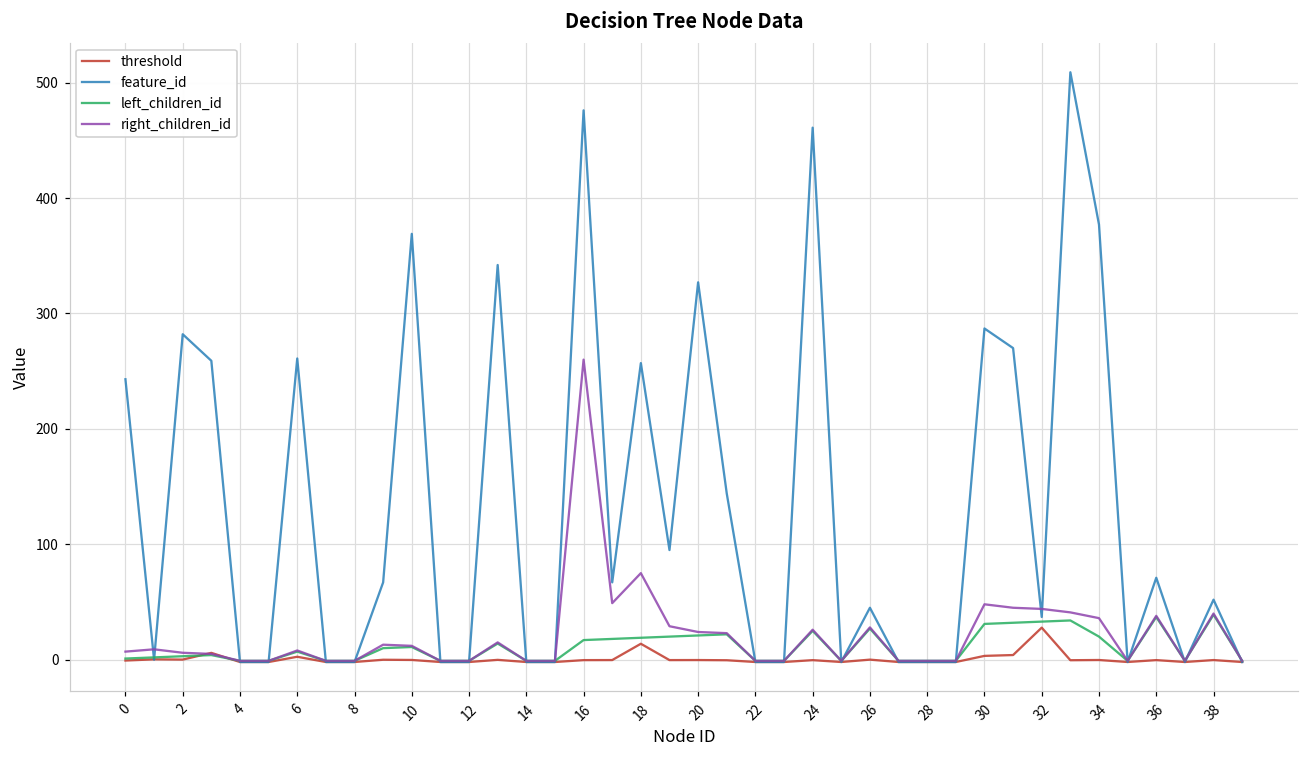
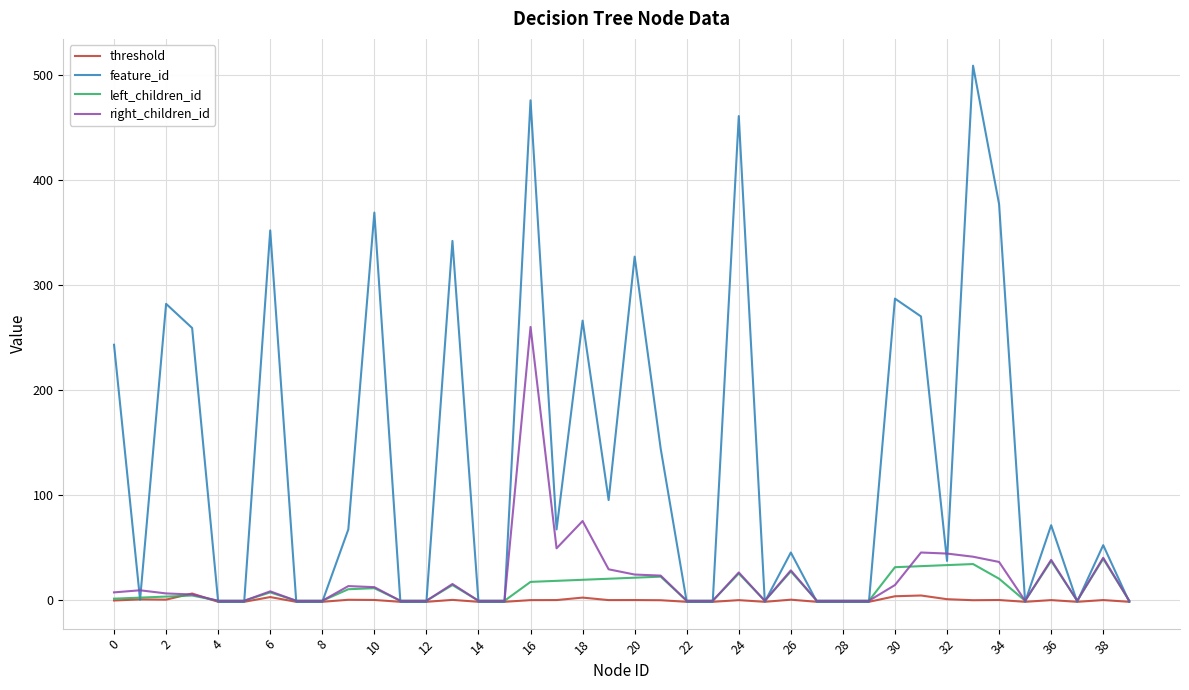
feature_id, 6: 261 -> 352
threshold, 18: 14 -> 2
feature_id, 18: 257 -> 266
right_children_id, 30: 48 -> 14
threshold, 32: 28 -> 1
